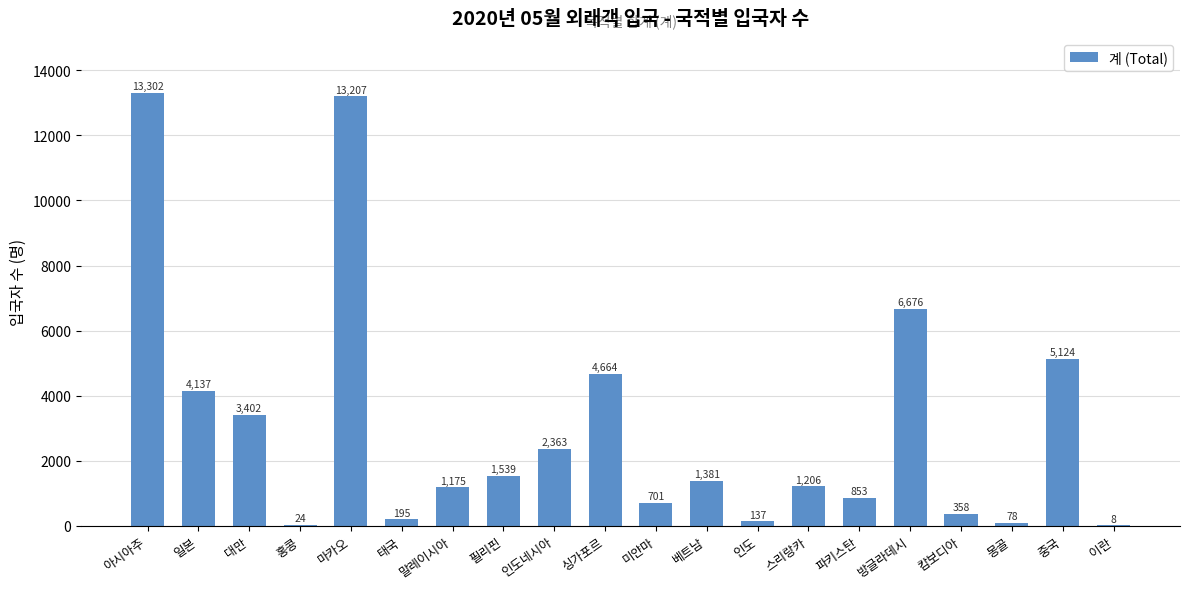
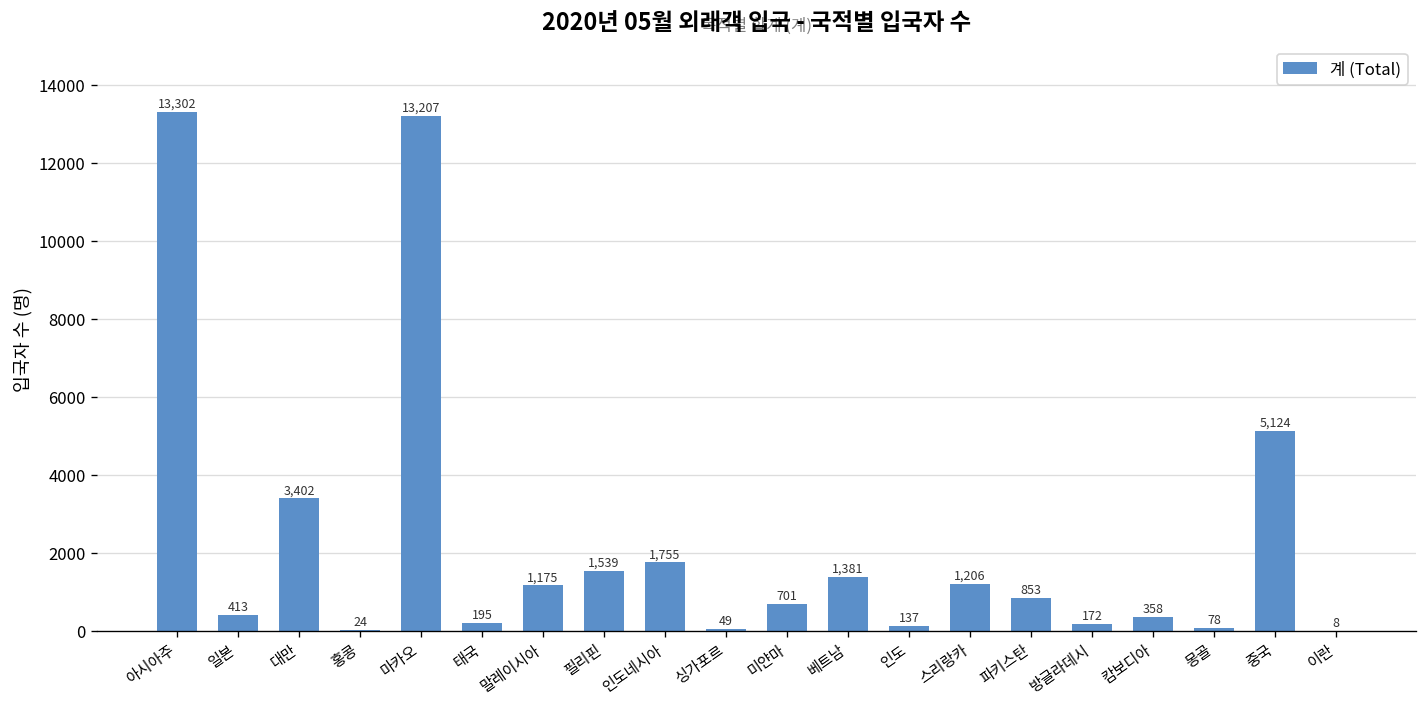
일본: 4,137 -> 413
인도네시아: 2,363 -> 1,755
싱가포르: 4,664 -> 49
방글라데시: 6,676 -> 172
